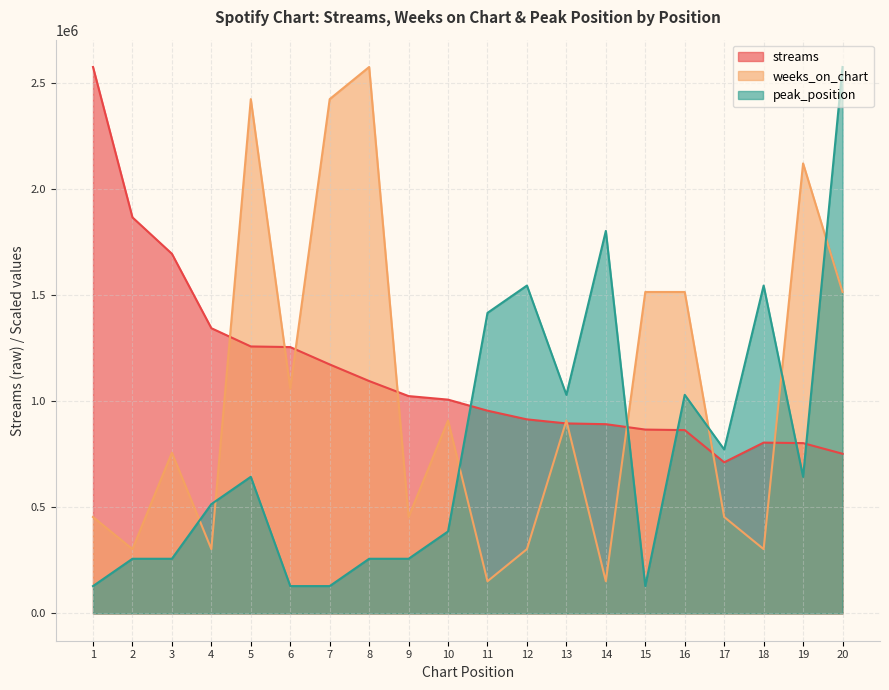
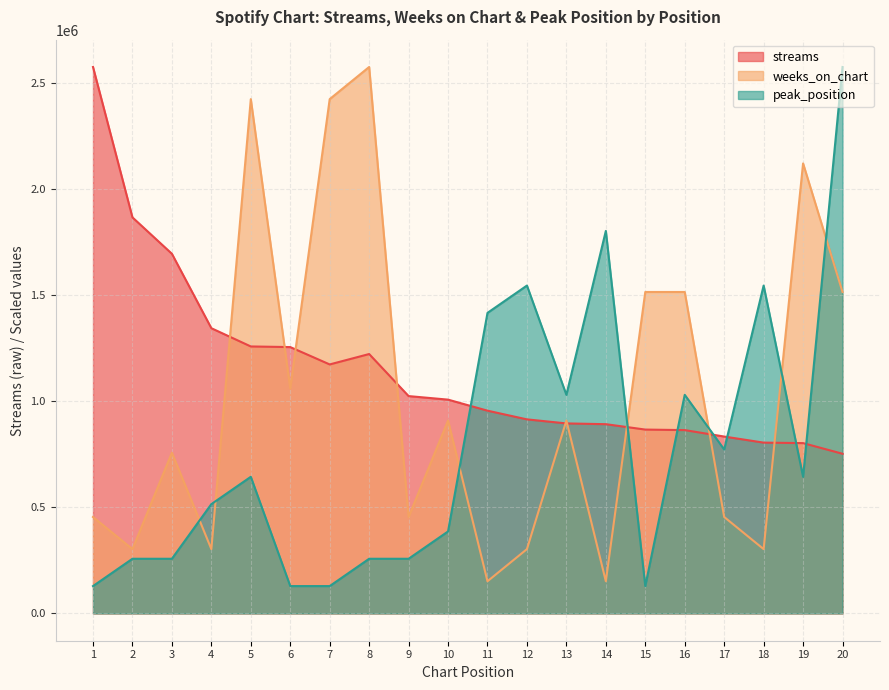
streams, 8: 1100000 -> 1220000
streams, 17: 710000 -> 830000
